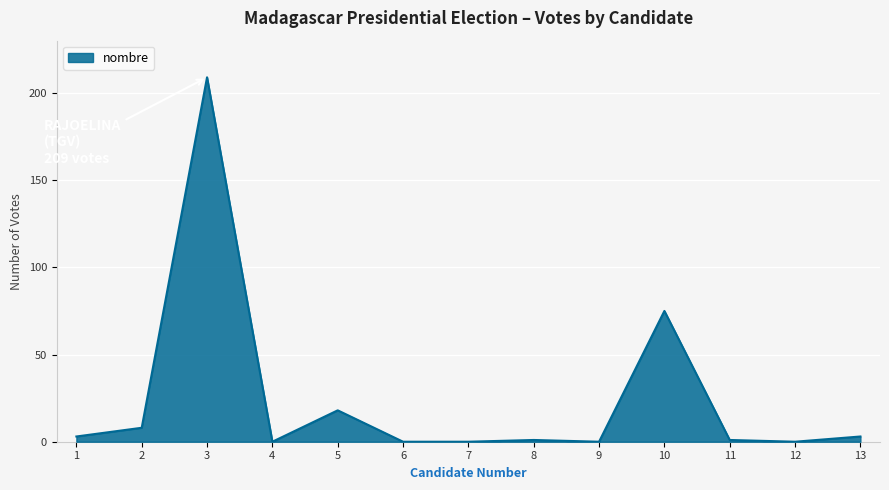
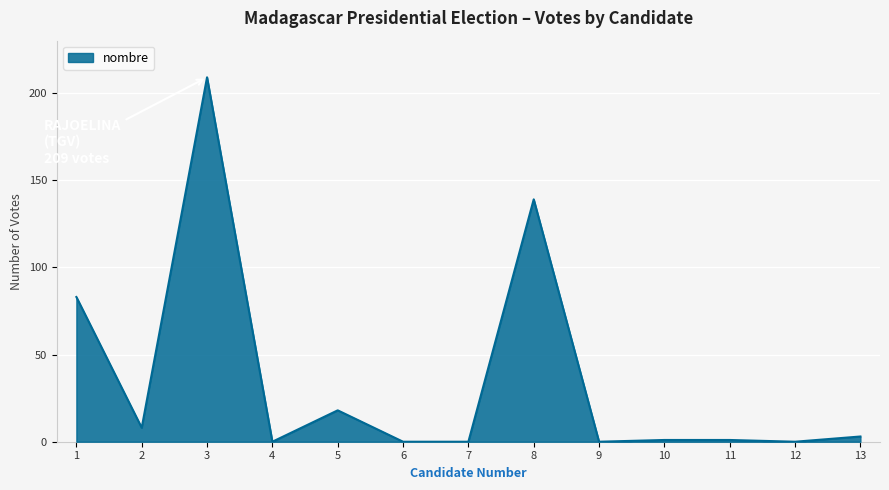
1: 3 -> 83
8: 1 -> 139
10: 75 -> 1
